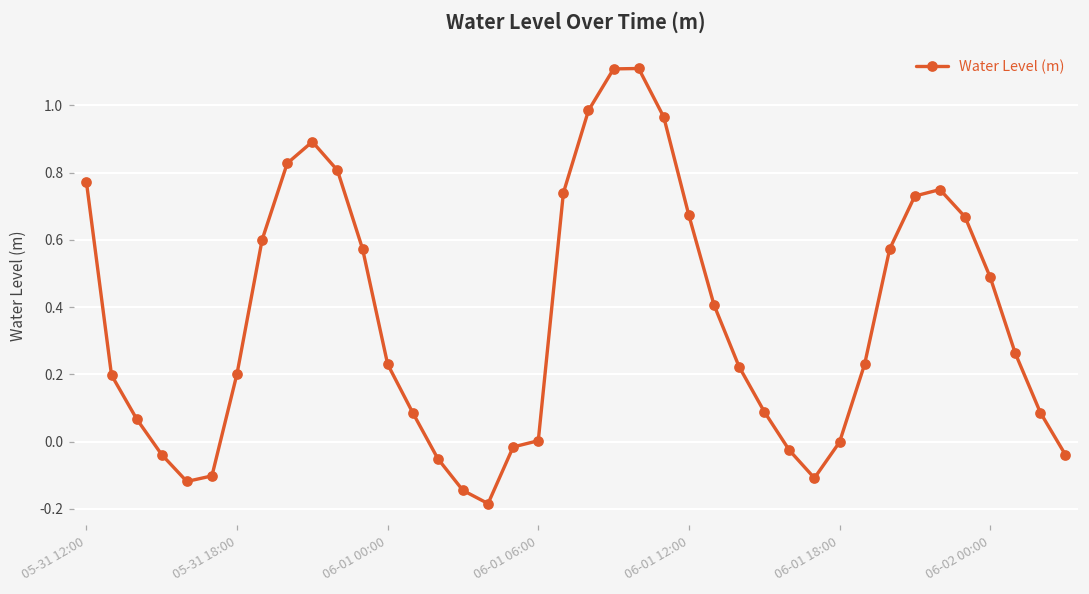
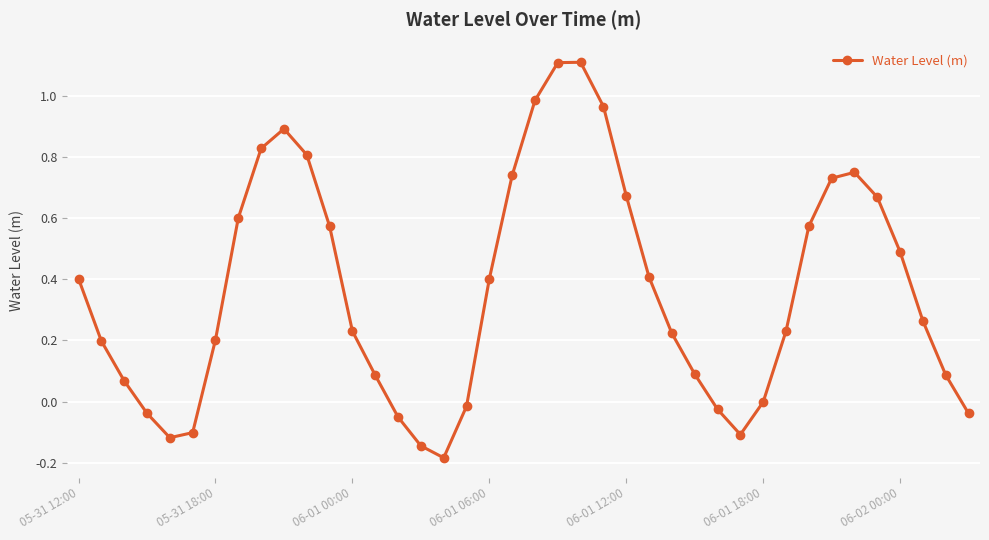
05-31 12:00: 0.77 -> 0.40
06-01 06:00: 0.00 -> 0.40
